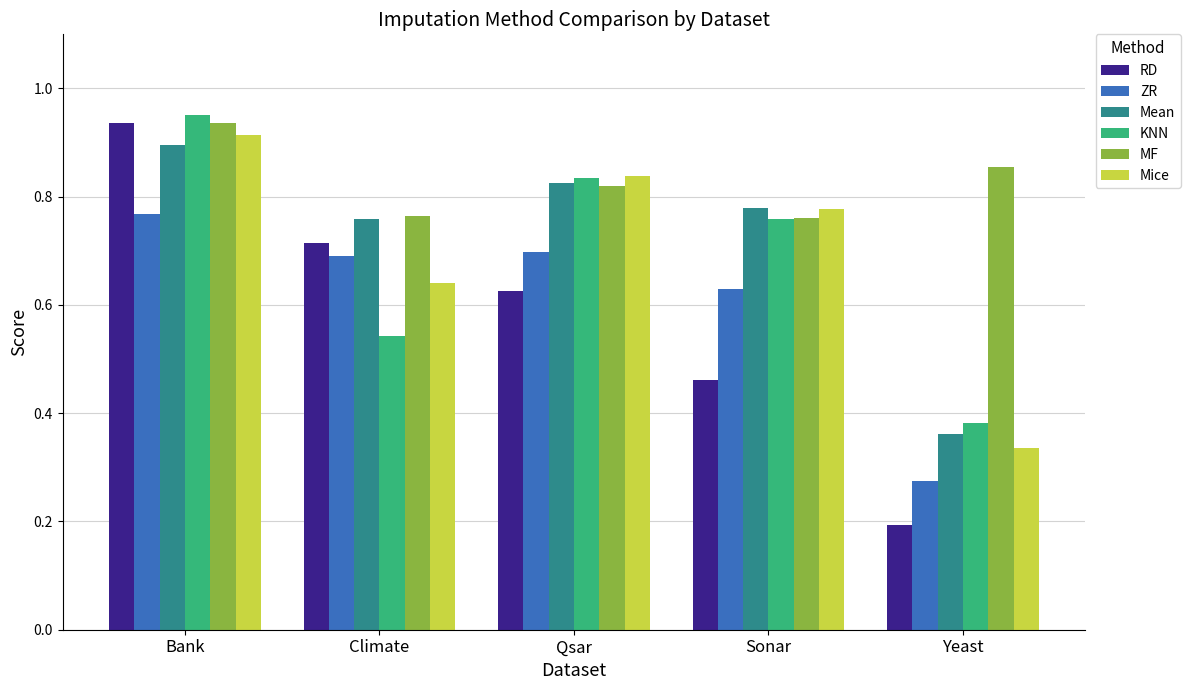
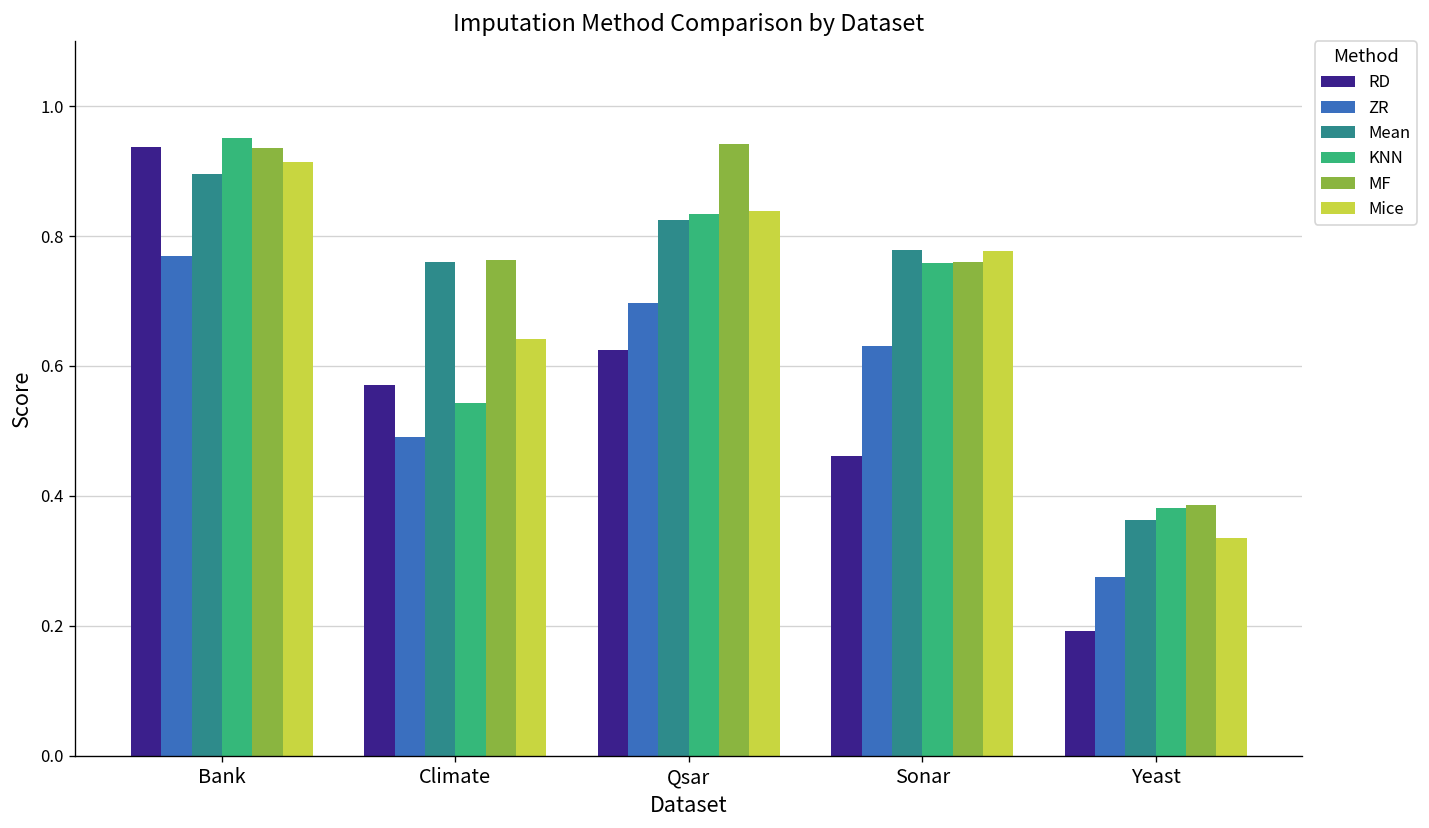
RD, Climate: 0.71 -> 0.57
ZR, Climate: 0.69 -> 0.49
MF, Qsar: 0.82 -> 0.94
MF, Yeast: 0.85 -> 0.39
